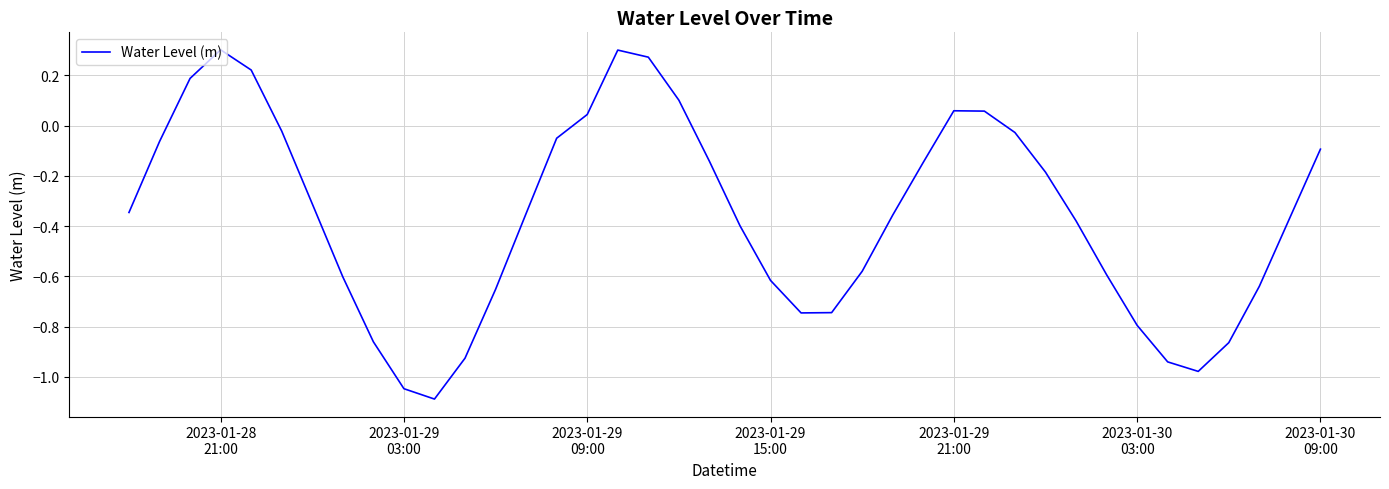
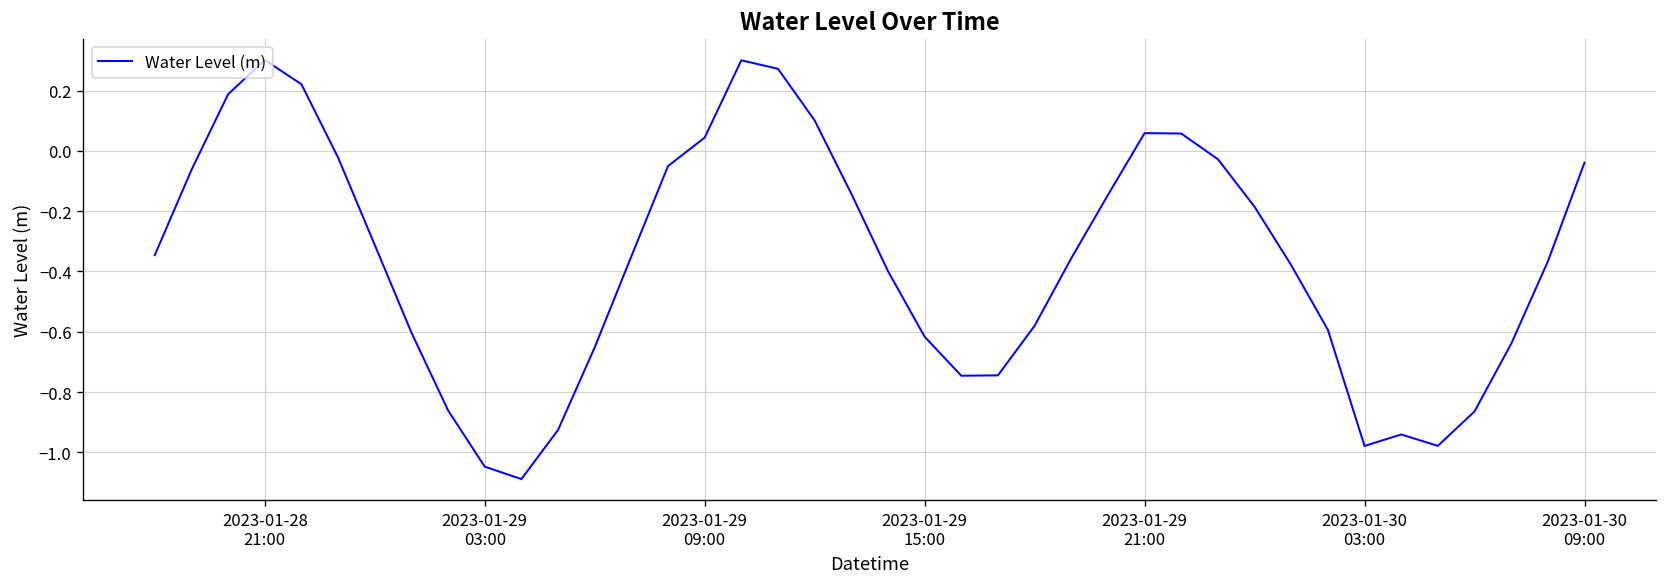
2023-01-30 03:00: -0.80 -> -0.98
2023-01-30 09:00: -0.09 -> -0.04
